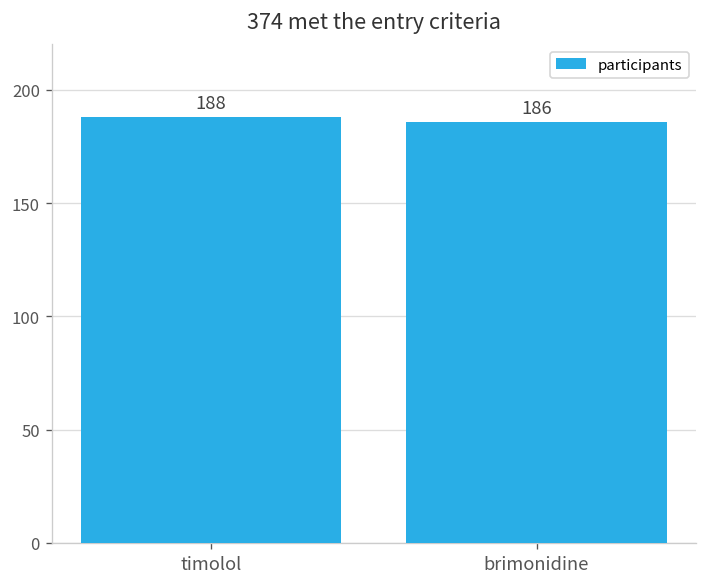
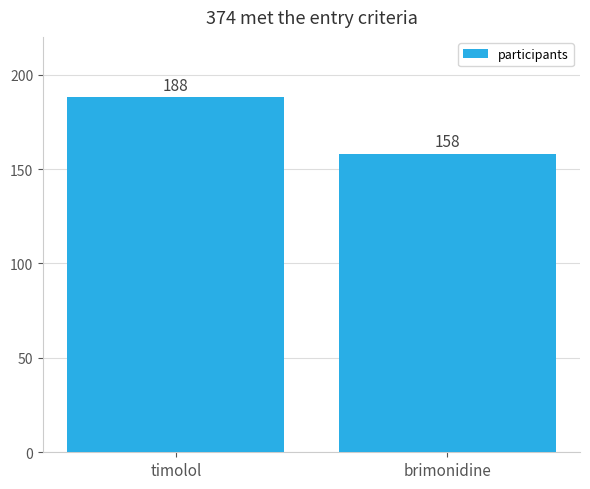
brimonidine: 186 -> 158
